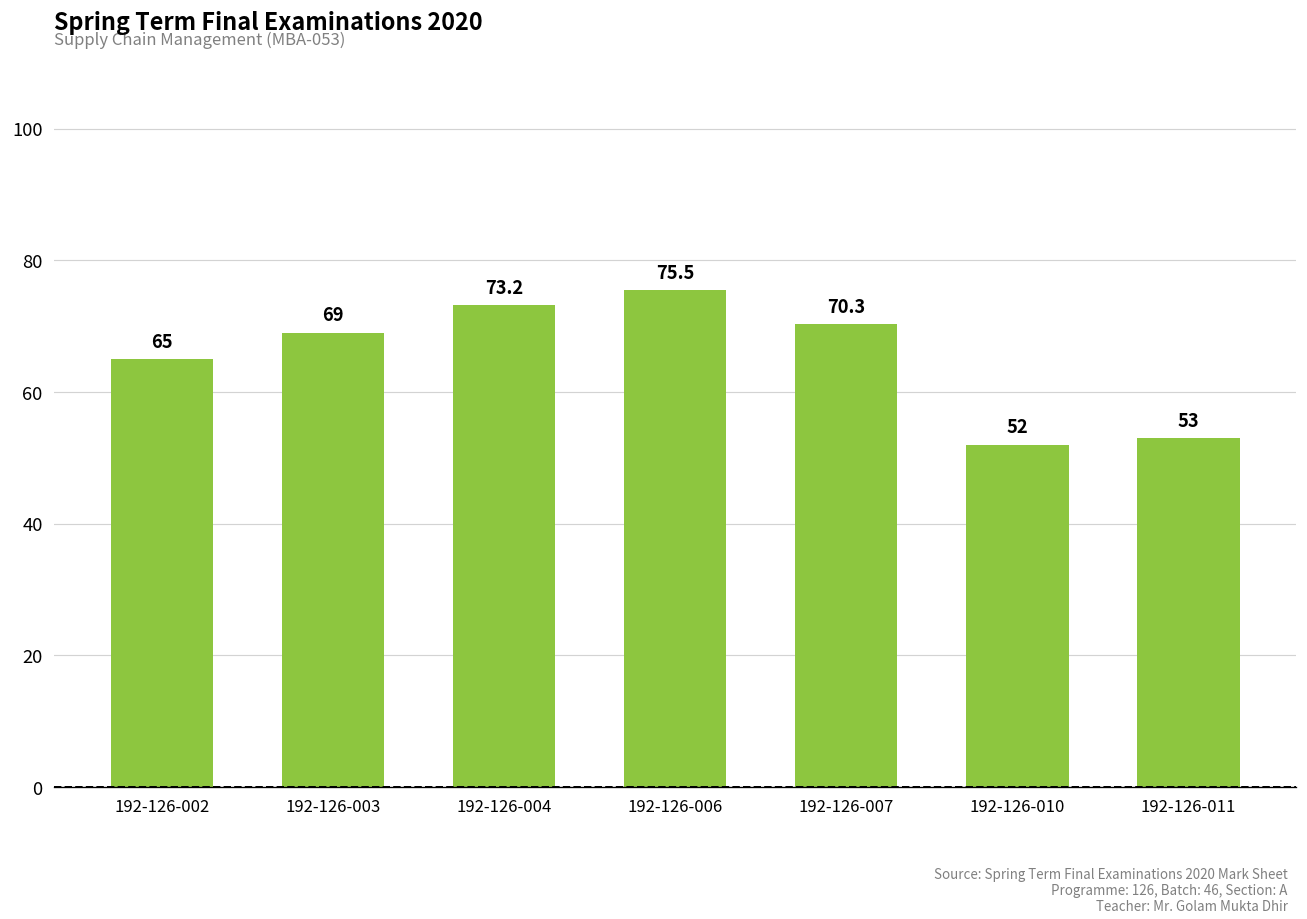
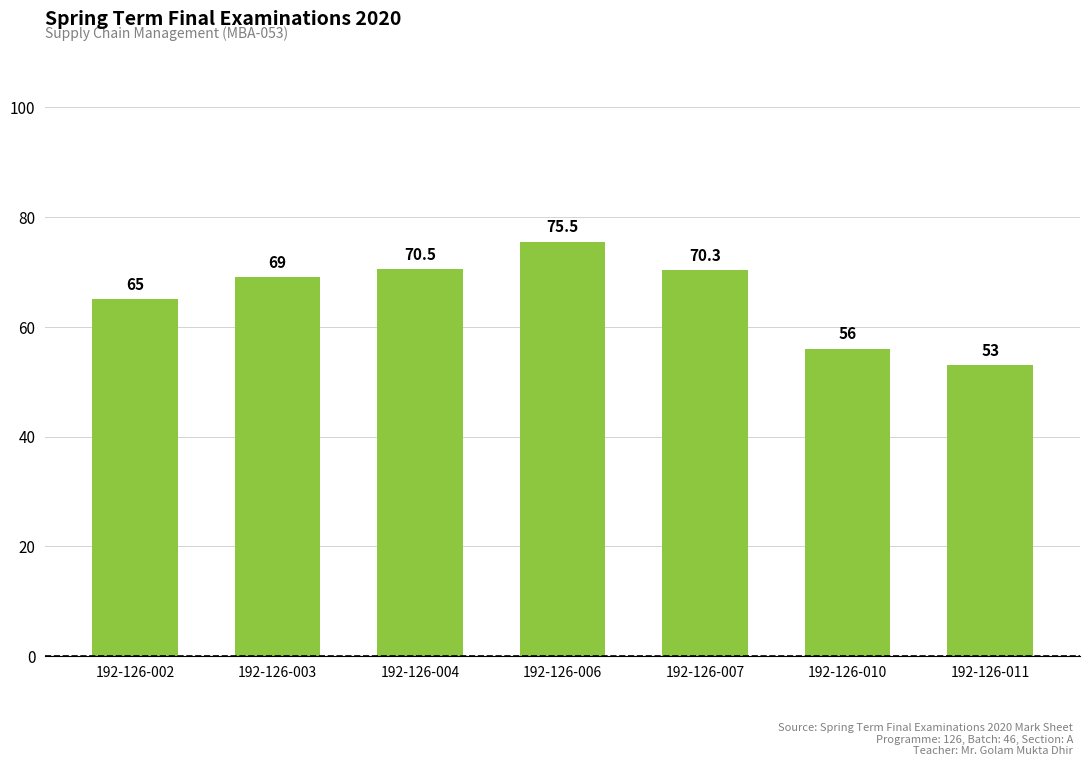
192-126-004: 73.2 -> 70.5
192-126-010: 52 -> 56
